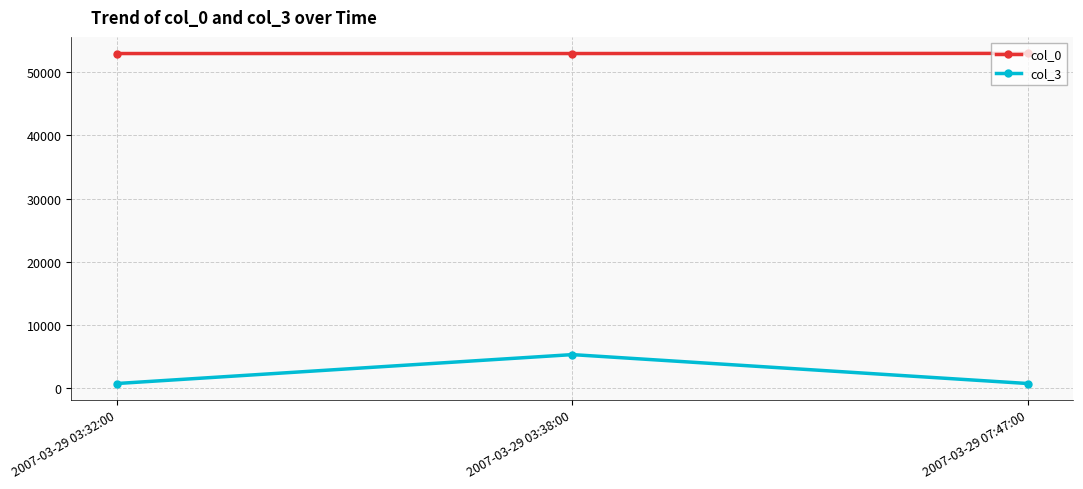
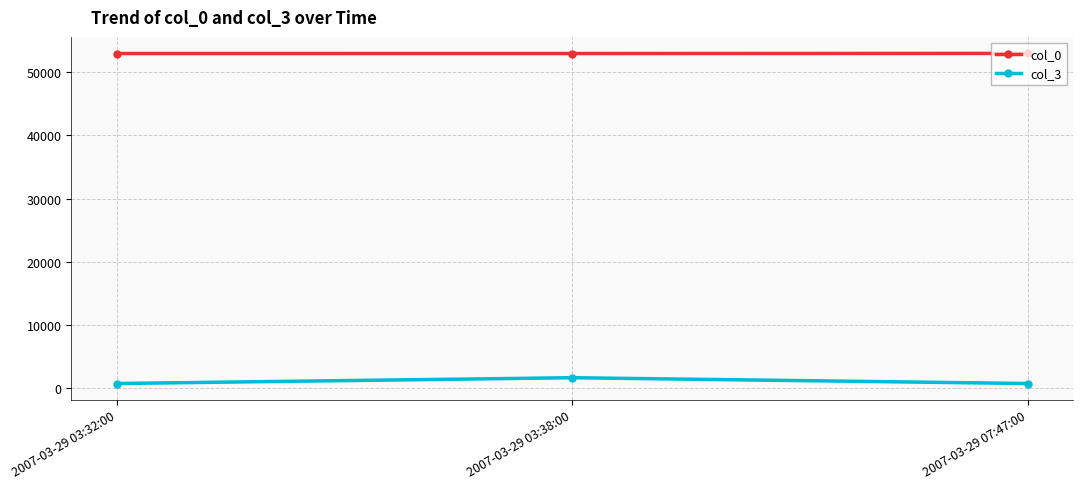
col_3, 2007-03-29 03:38:00: 5000 -> 2000
